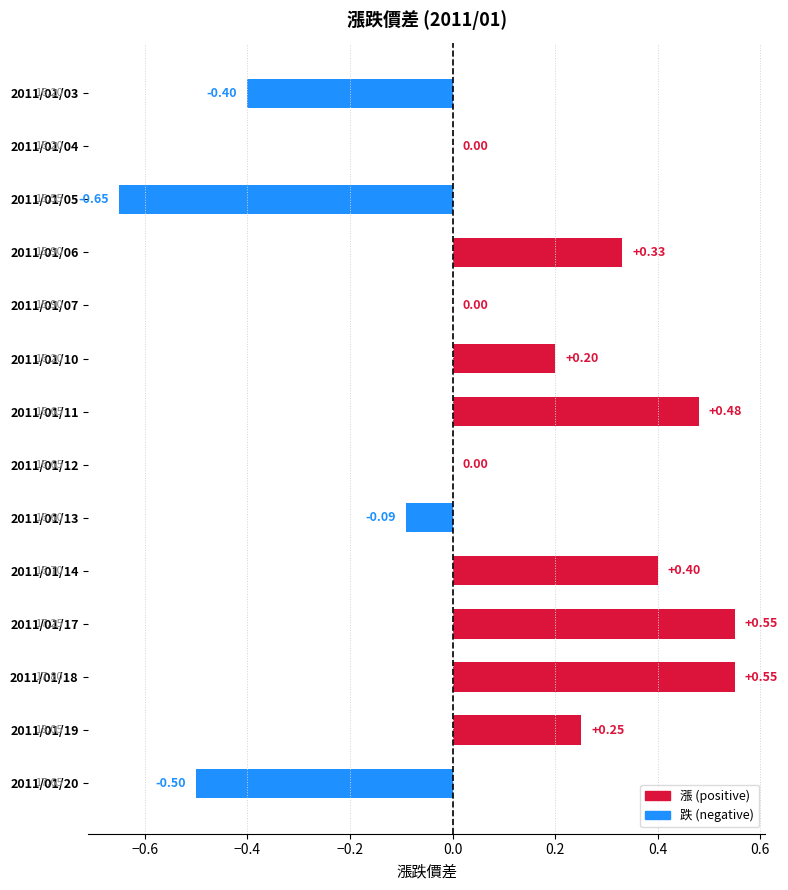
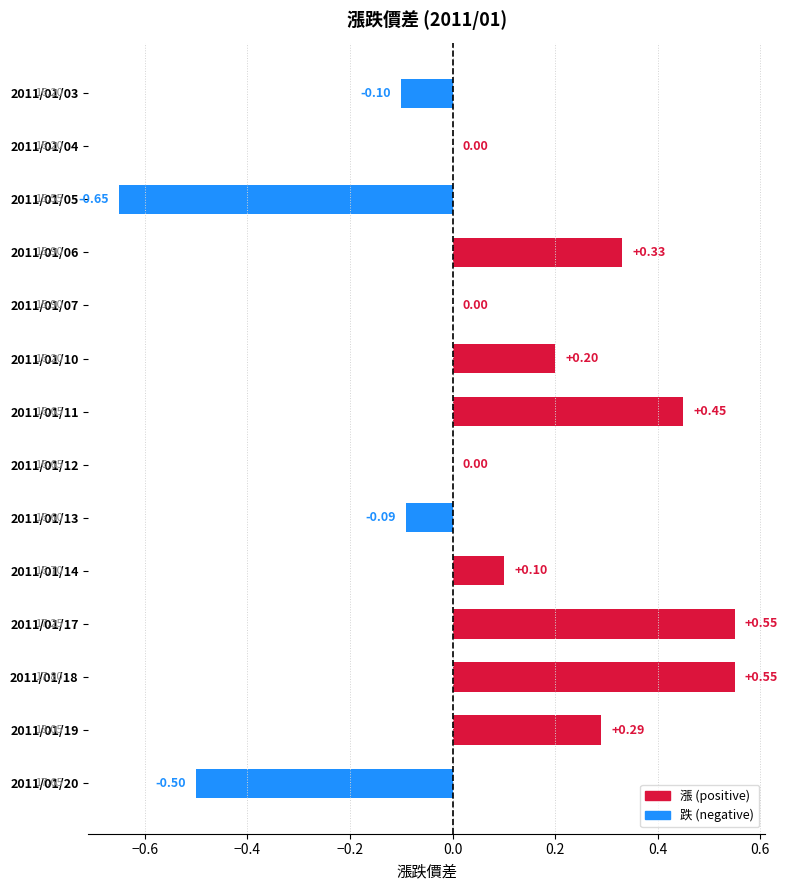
2011/01/03: -0.40 -> -0.10
2011/01/11: +0.48 -> +0.45
2011/01/14: +0.40 -> +0.10
2011/01/19: +0.25 -> +0.29
